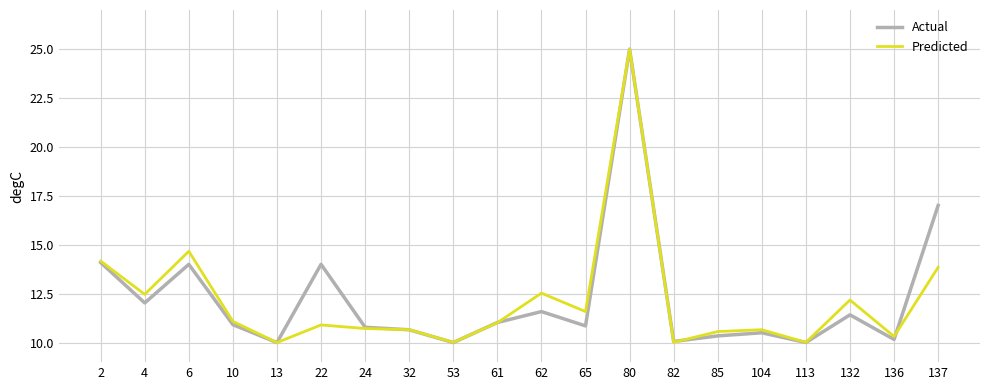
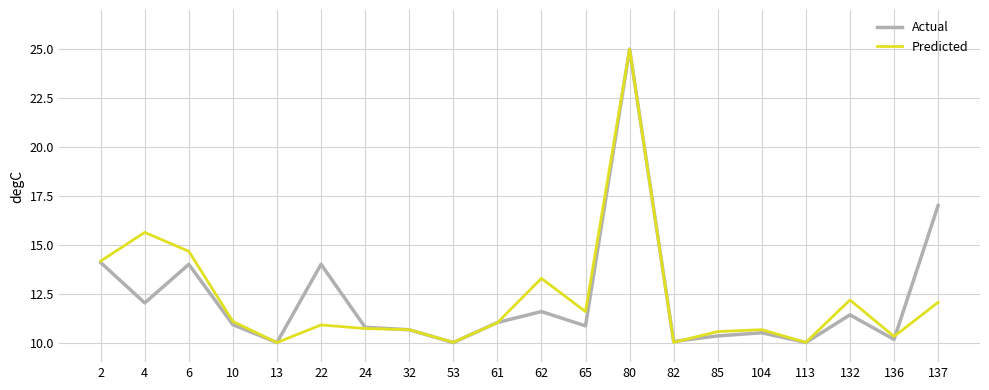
Predicted, 4: 12.5 -> 15.6
Predicted, 62: 12.5 -> 13.3
Predicted, 137: 13.8 -> 12.1
